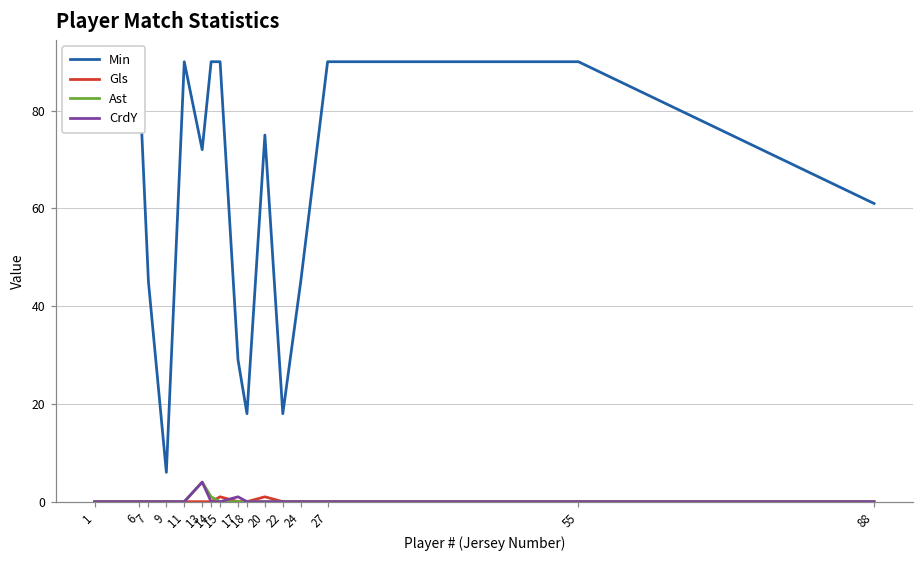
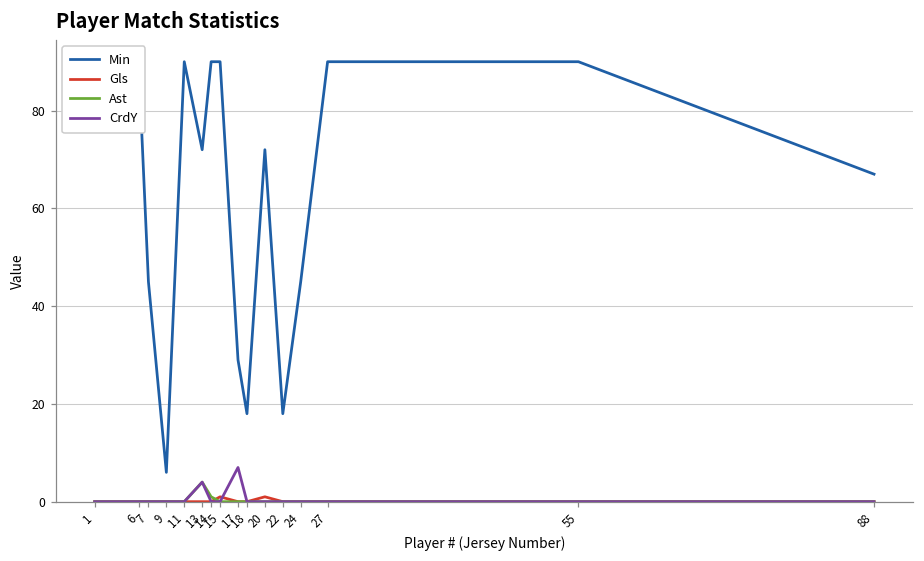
CrdY, 17: 1 -> 7
Min, 20: 75 -> 72
Min, 88: 61 -> 67
